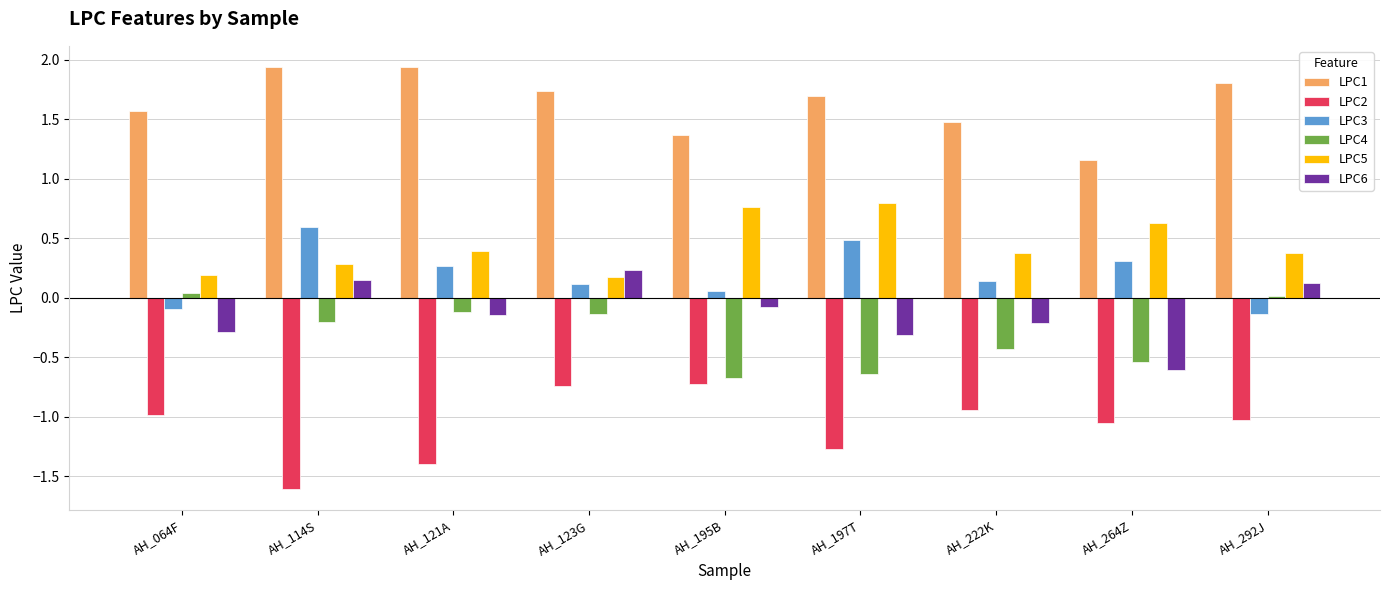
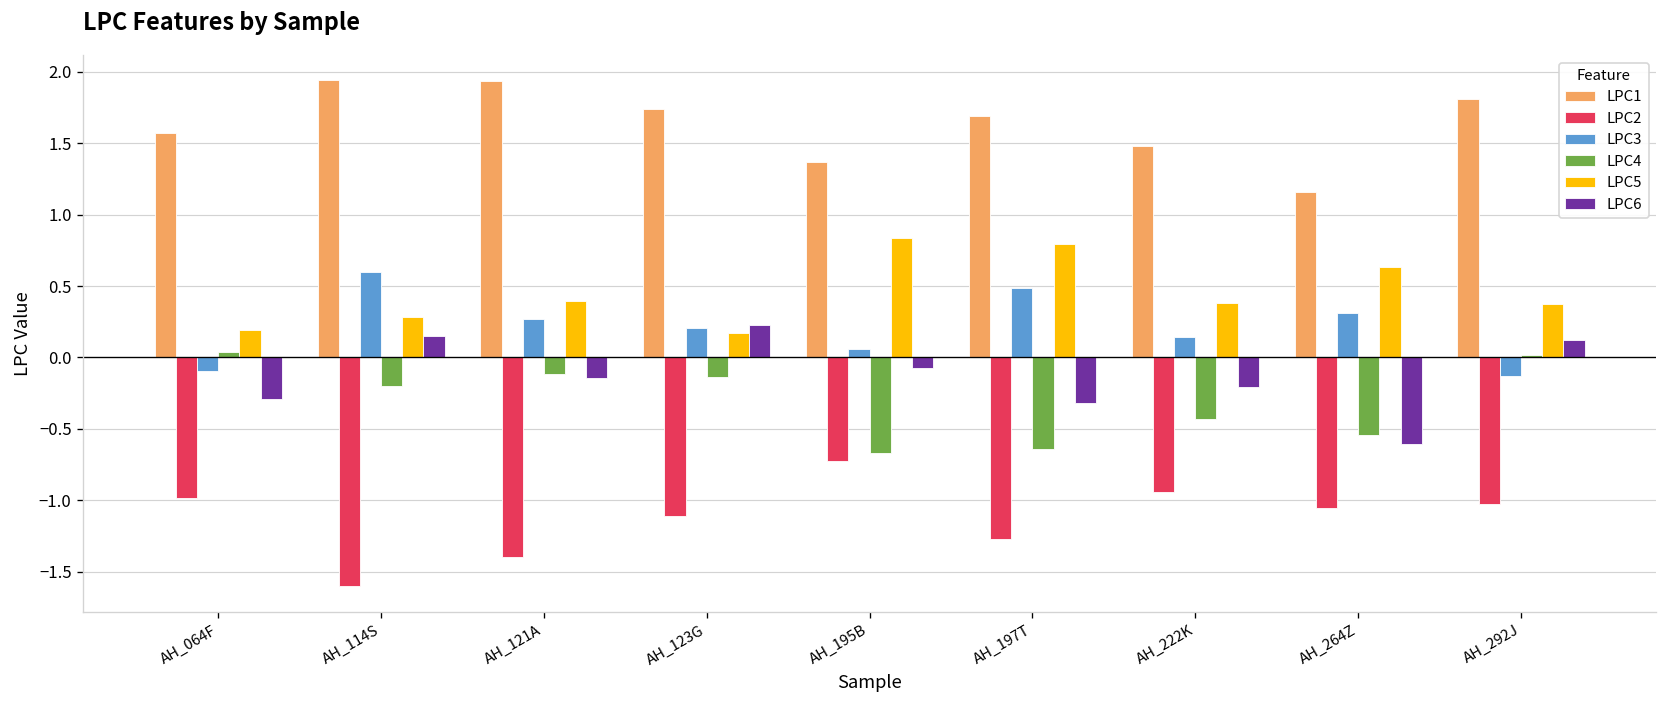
LPC2, AH_123G: -0.74 -> -1.11
LPC3, AH_123G: 0.12 -> 0.21
LPC5, AH_195B: 0.76 -> 0.83
